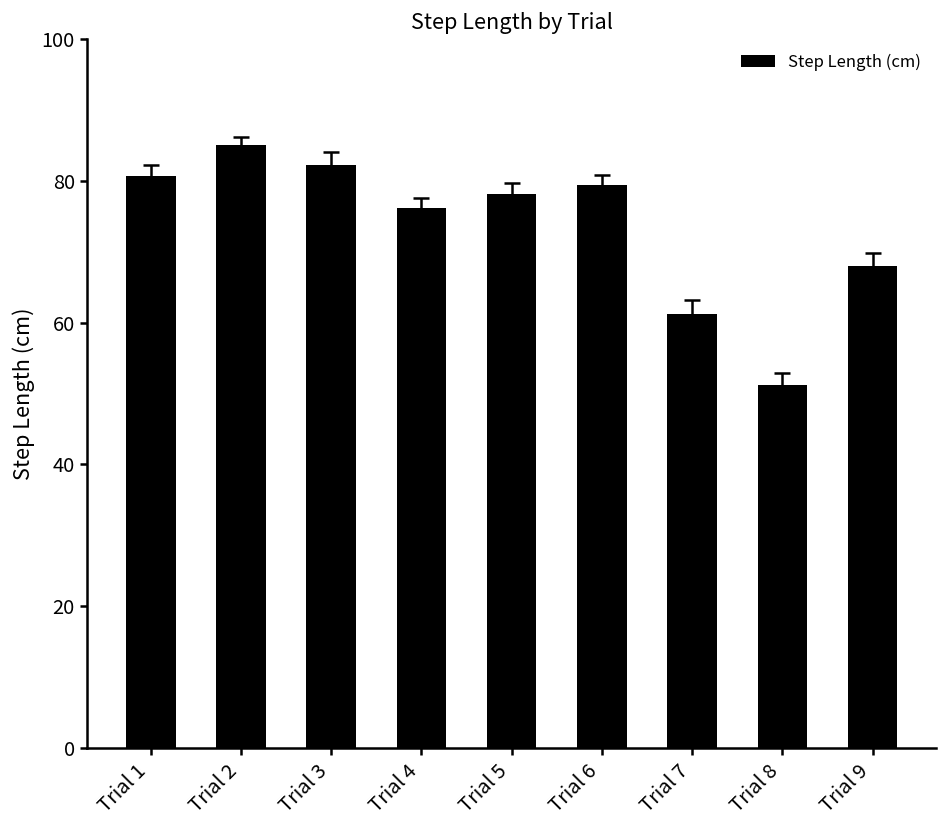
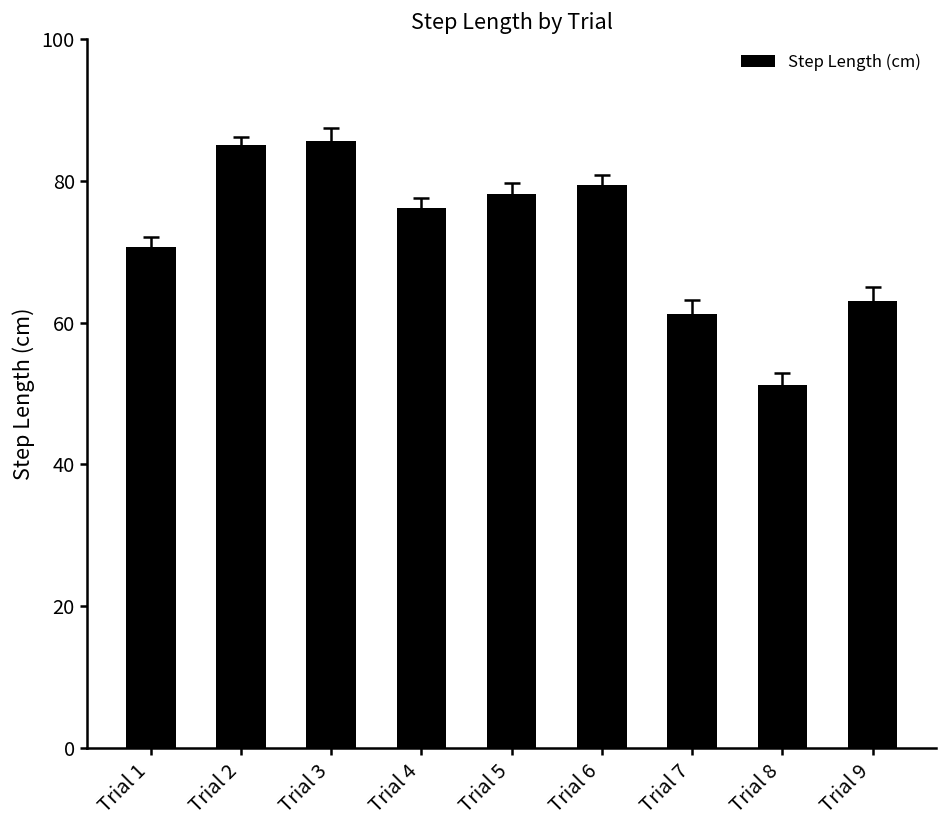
Step Length (cm), Trial 1: 81 -> 71
Step Length (cm), Trial 3: 82 -> 86
Step Length (cm), Trial 9: 68 -> 63
